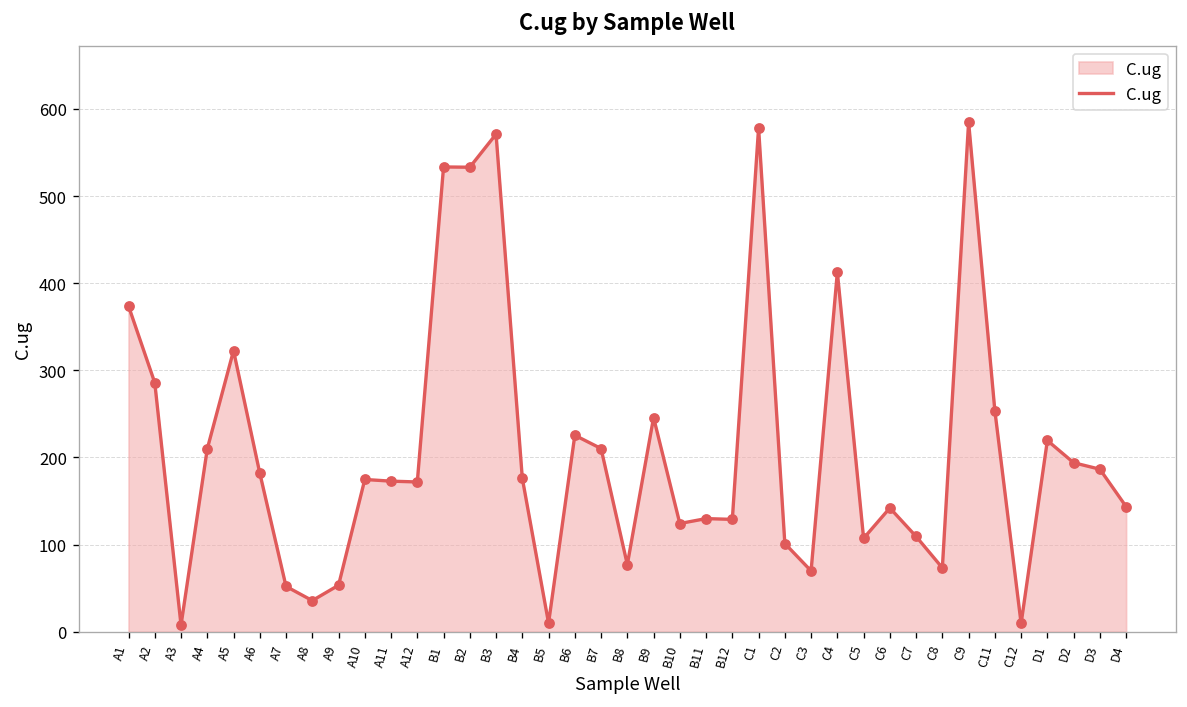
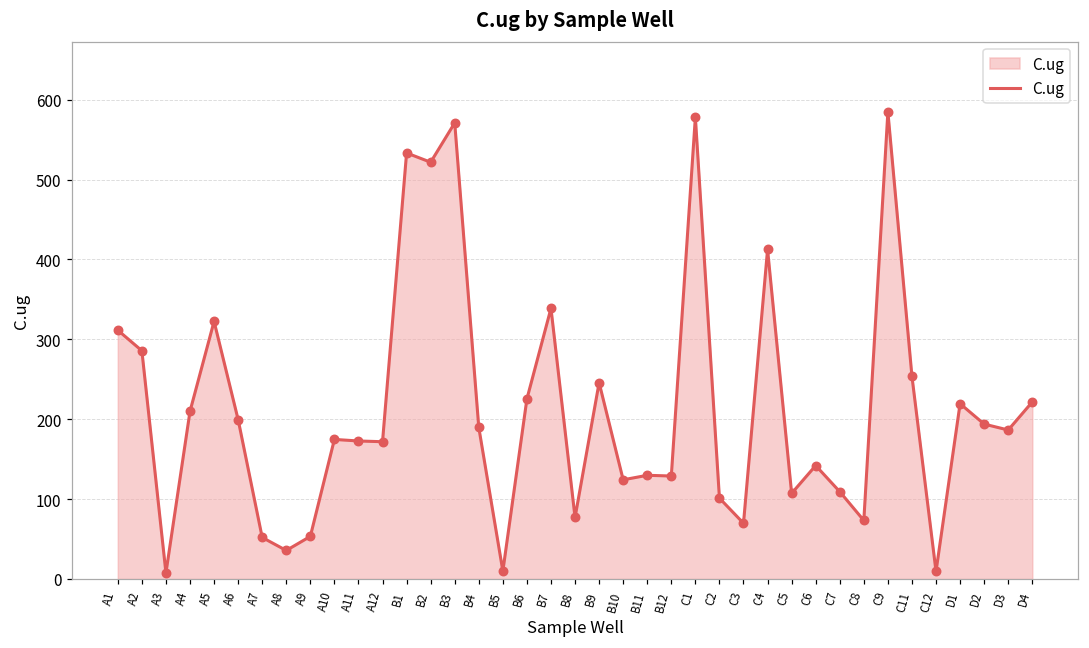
A1: 370 -> 310
A6: 180 -> 200
B2: 530 -> 520
B4: 180 -> 190
B7: 210 -> 340
D4: 140 -> 220
